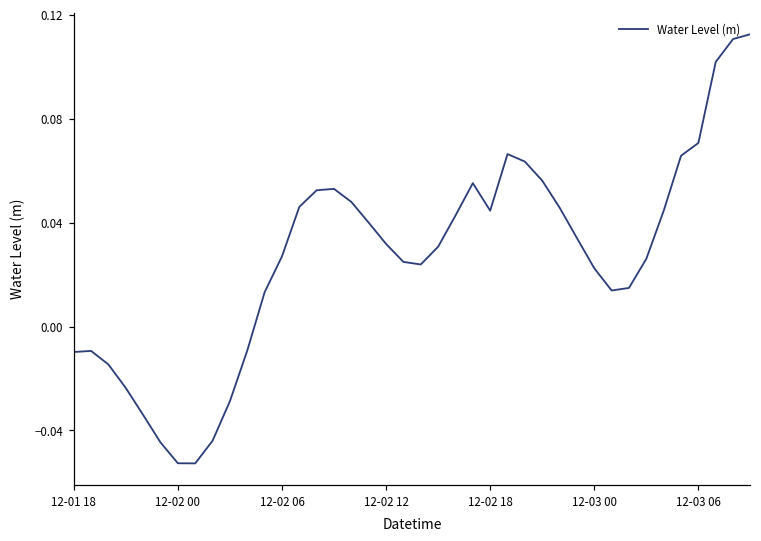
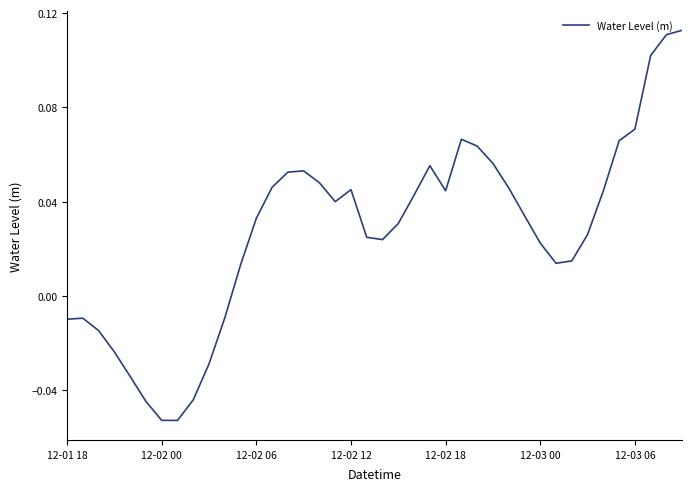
12-02 06: 0.027 -> 0.033
12-02 12: 0.032 -> 0.045
